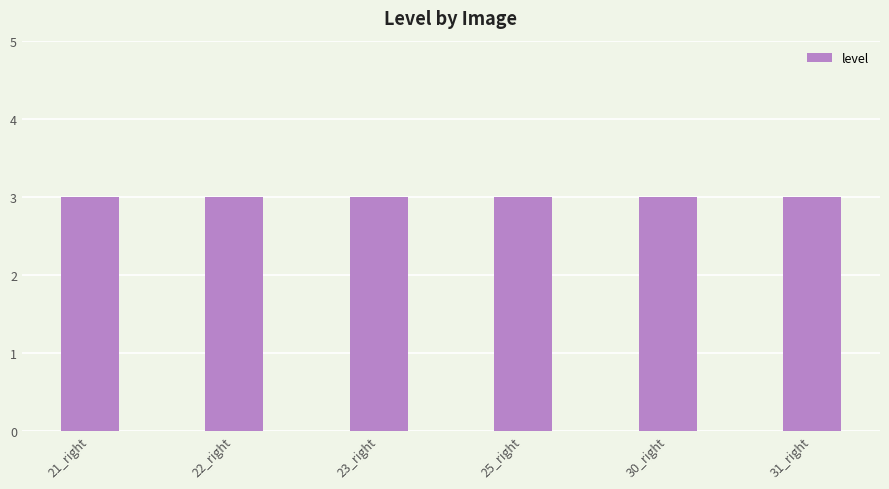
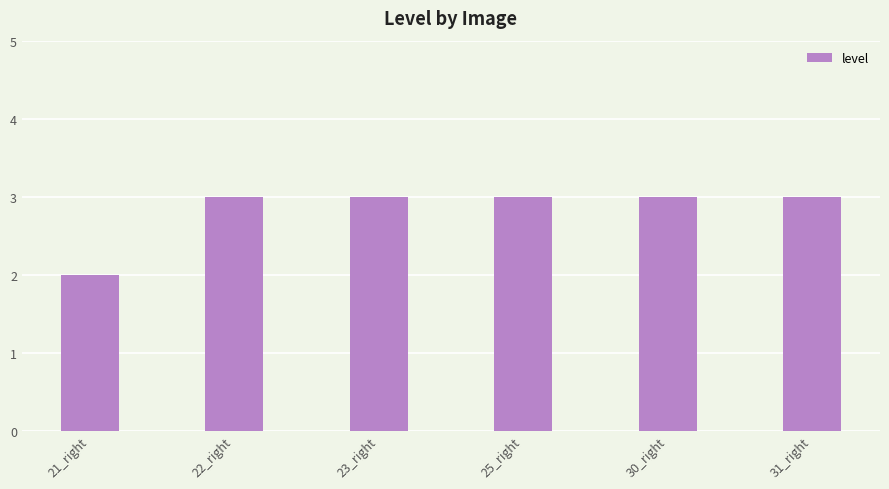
21_right: 3 -> 2
